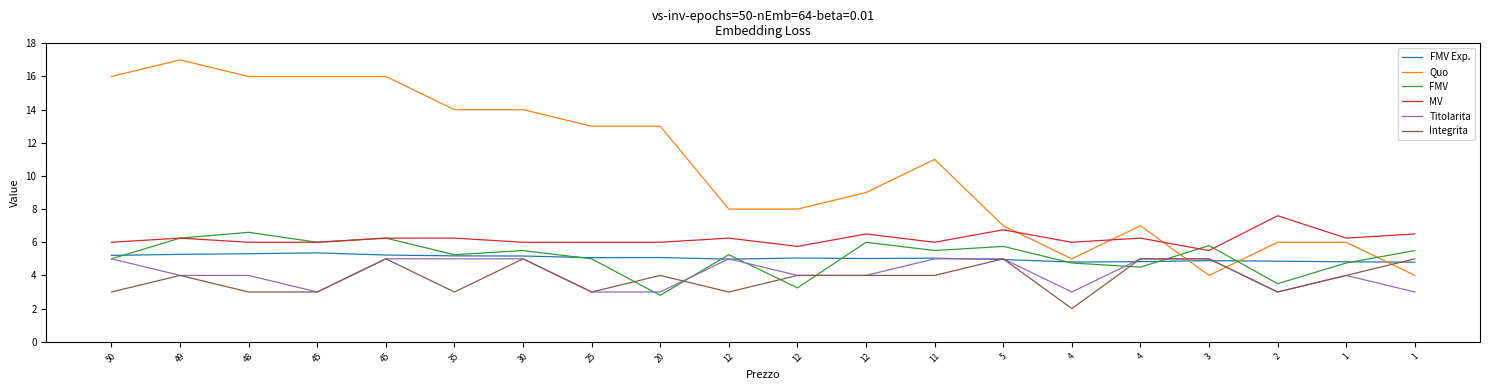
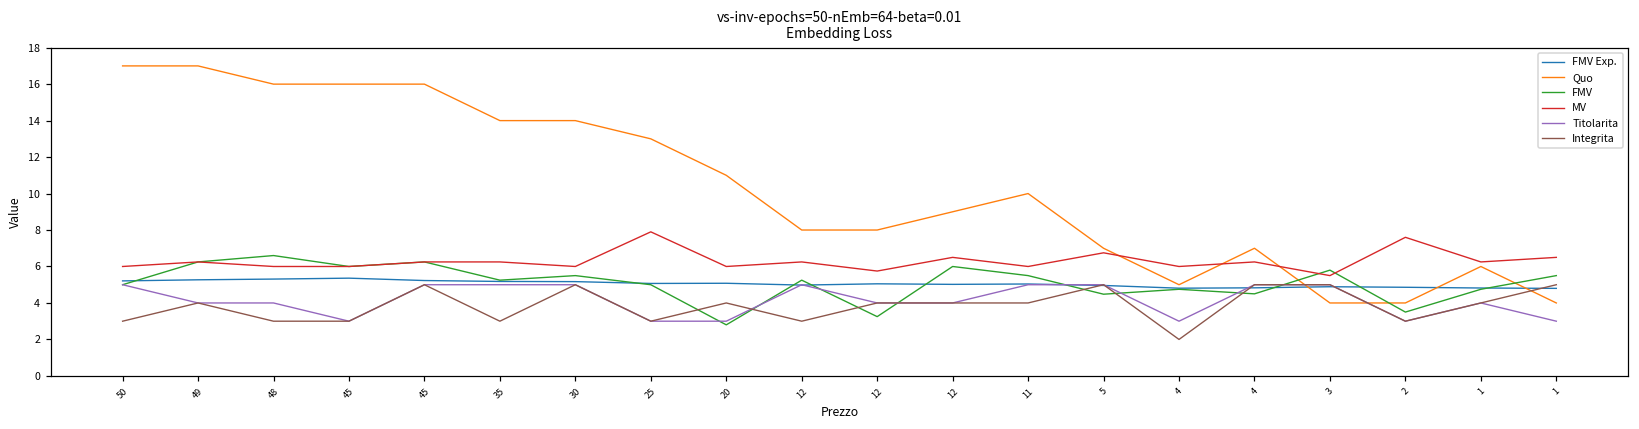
Quo, 50: 16 -> 17
MV, 25: 6.0 -> 7.9
Quo, 20: 13 -> 11
Quo, 11: 11 -> 10
FMV, 5: 5.8 -> 4.5
Quo, 2: 6 -> 4
